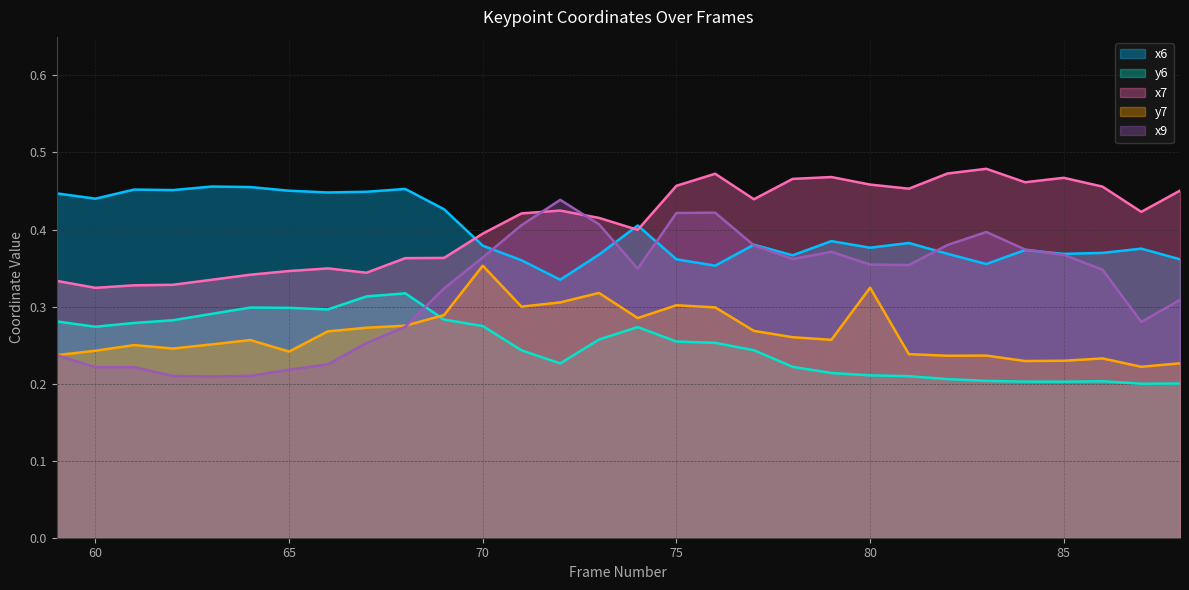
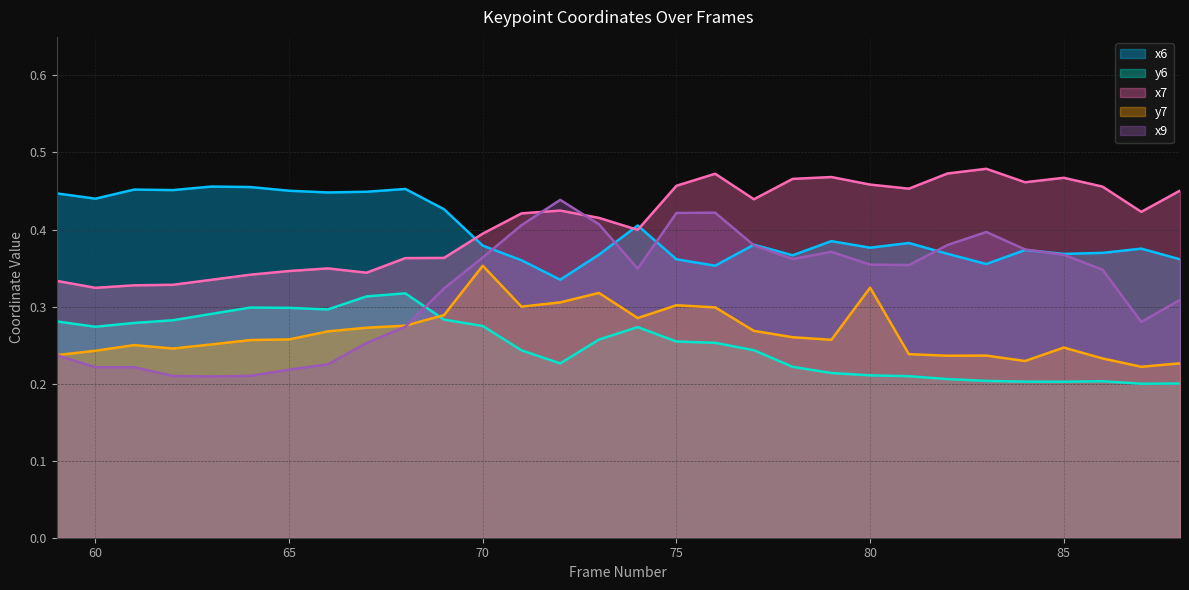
y7, 65: 0.24 -> 0.26
y7, 85: 0.23 -> 0.25
